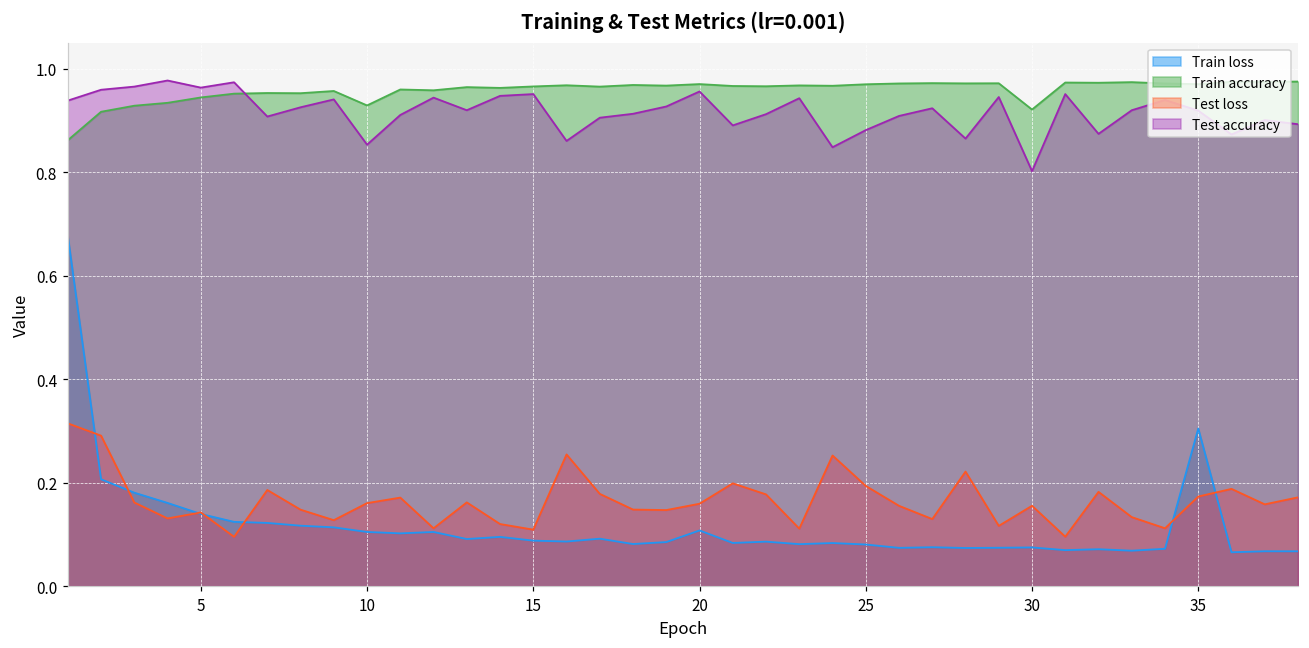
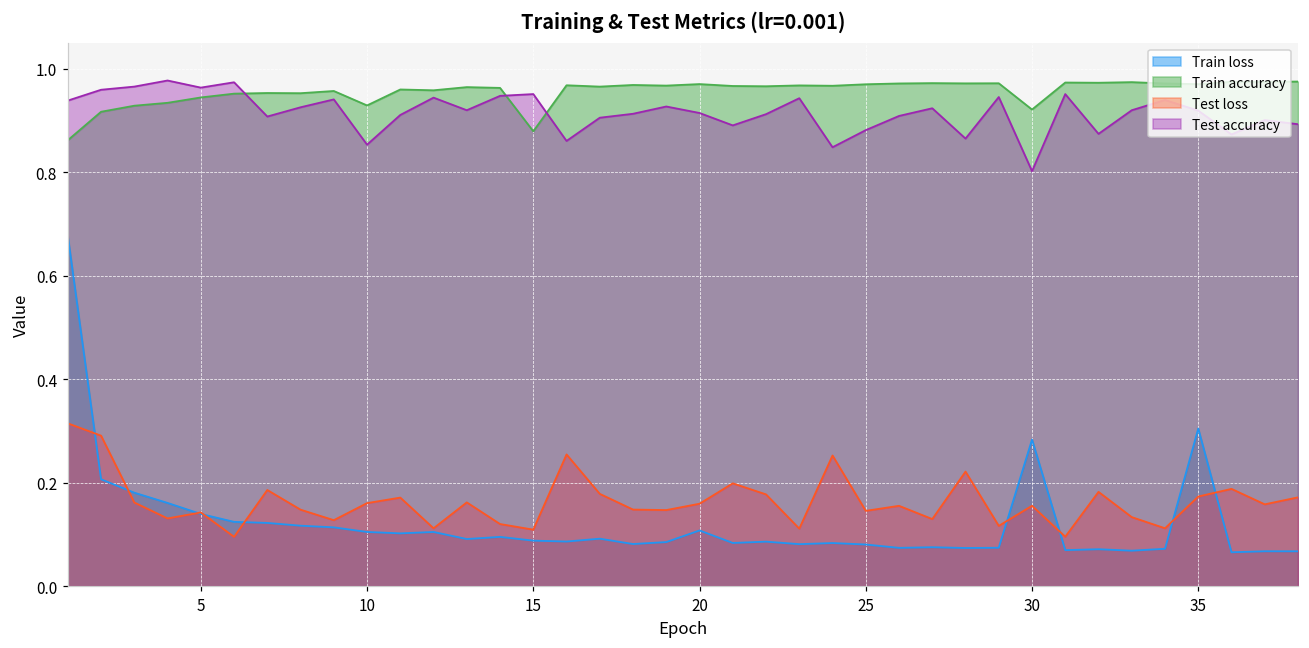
Train accuracy, 15: 0.97 -> 0.88
Test accuracy, 20: 0.96 -> 0.91
Test loss, 25: 0.19 -> 0.15
Train loss, 30: 0.07 -> 0.28
